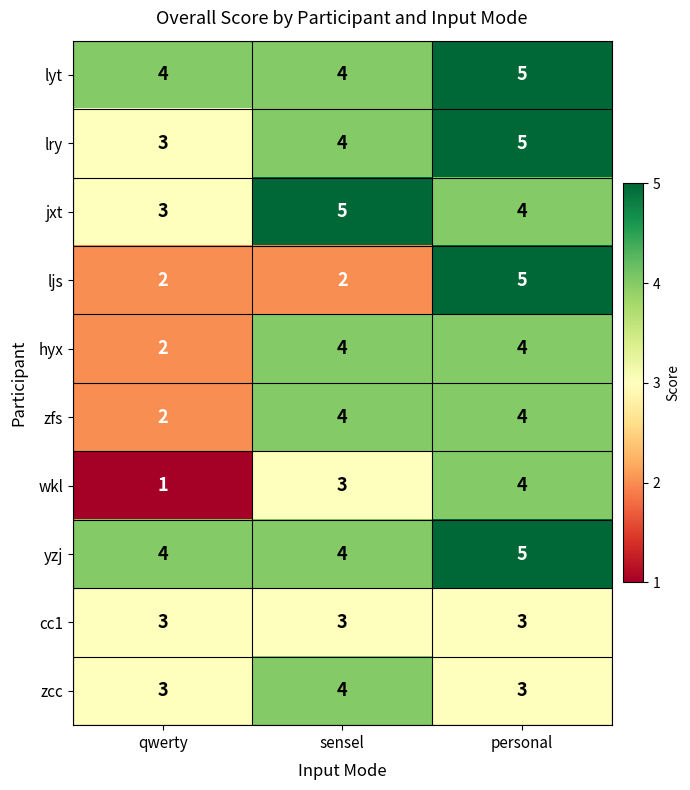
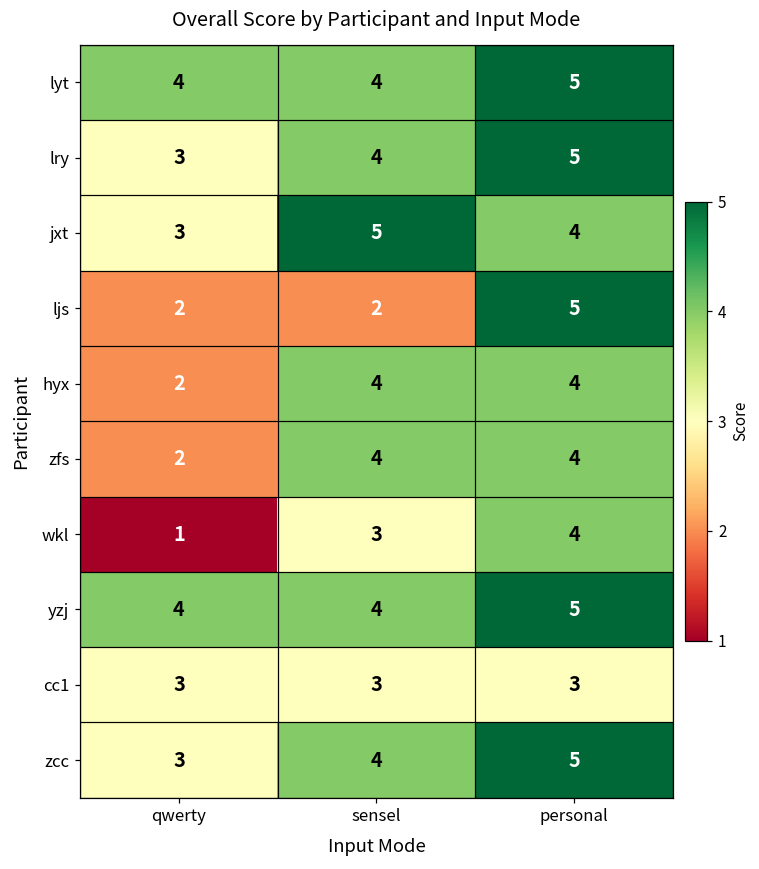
zcc, personal: 3 -> 5
